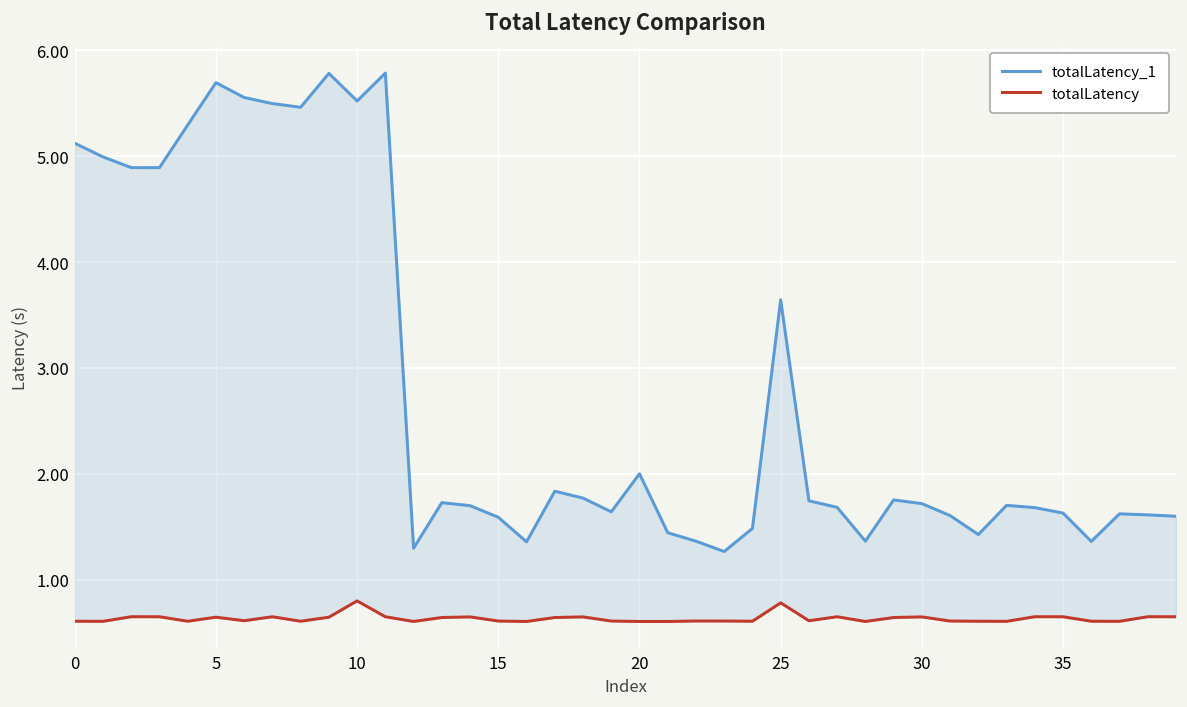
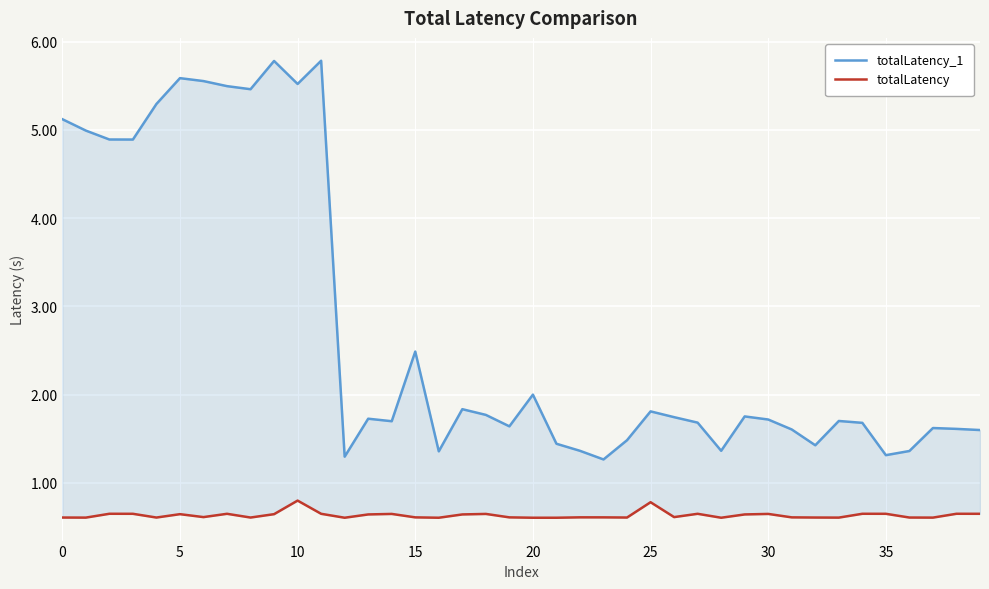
totalLatency_1, 5: 5.7 -> 5.6
totalLatency_1, 15: 1.6 -> 2.5
totalLatency_1, 25: 3.6 -> 1.8
totalLatency_1, 35: 1.6 -> 1.3
